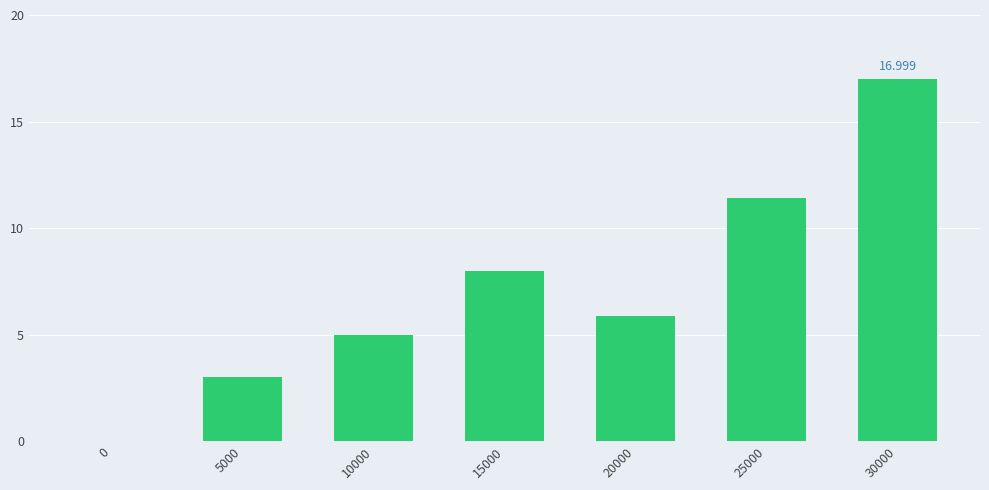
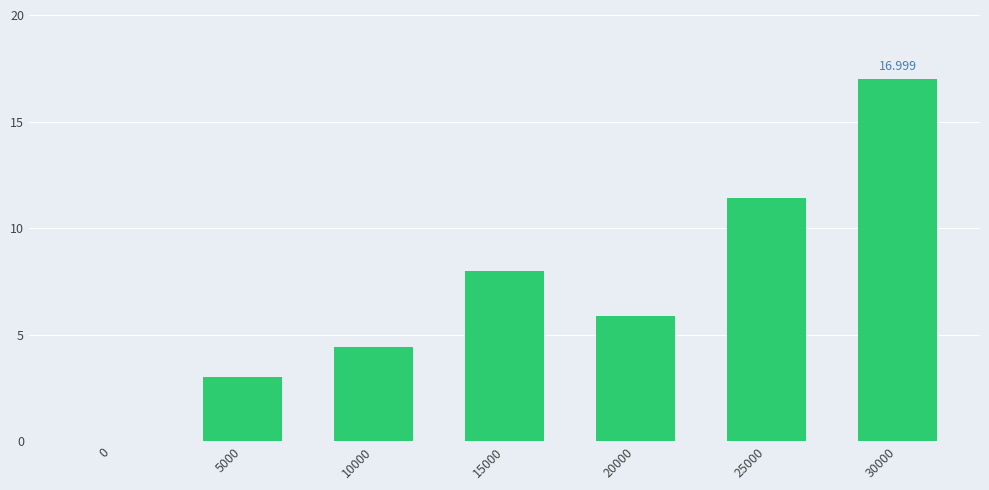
10000: 5.0 -> 4.4
